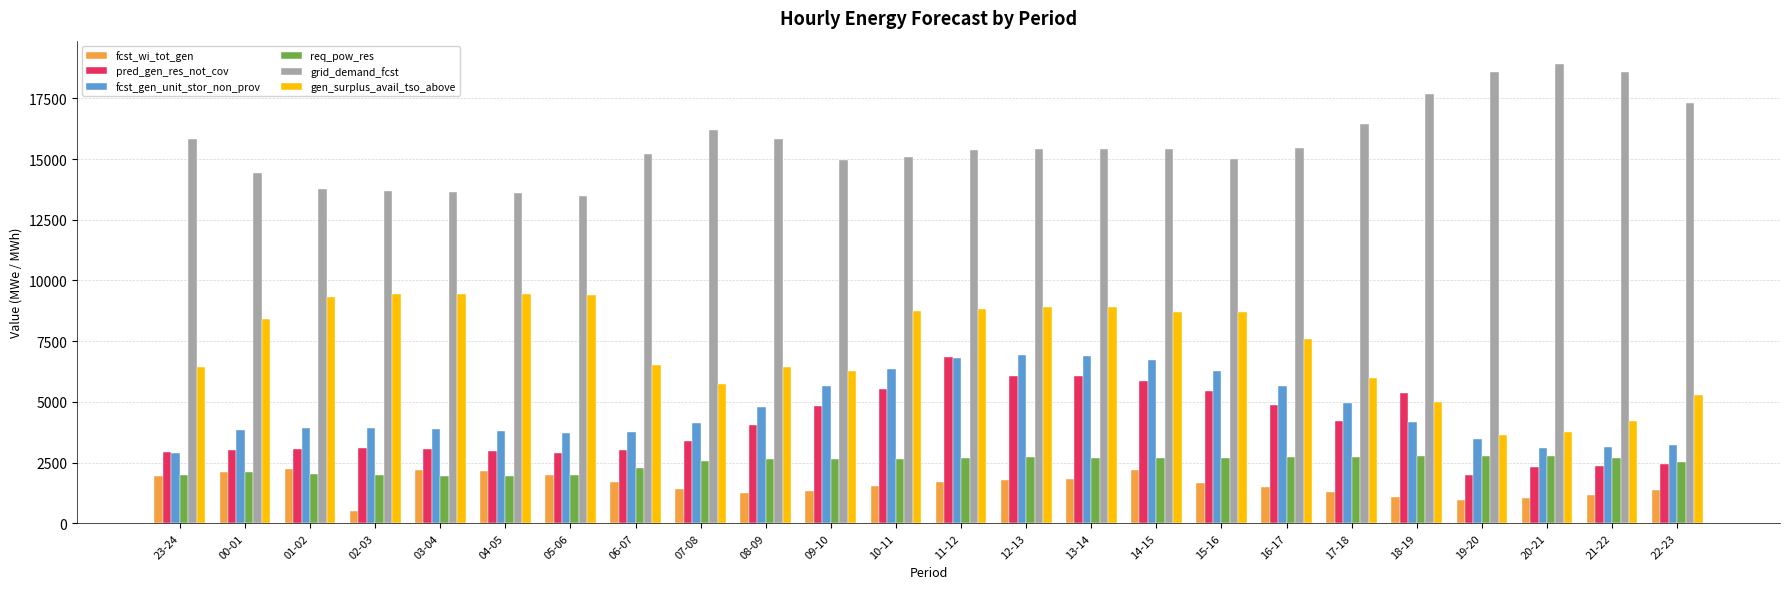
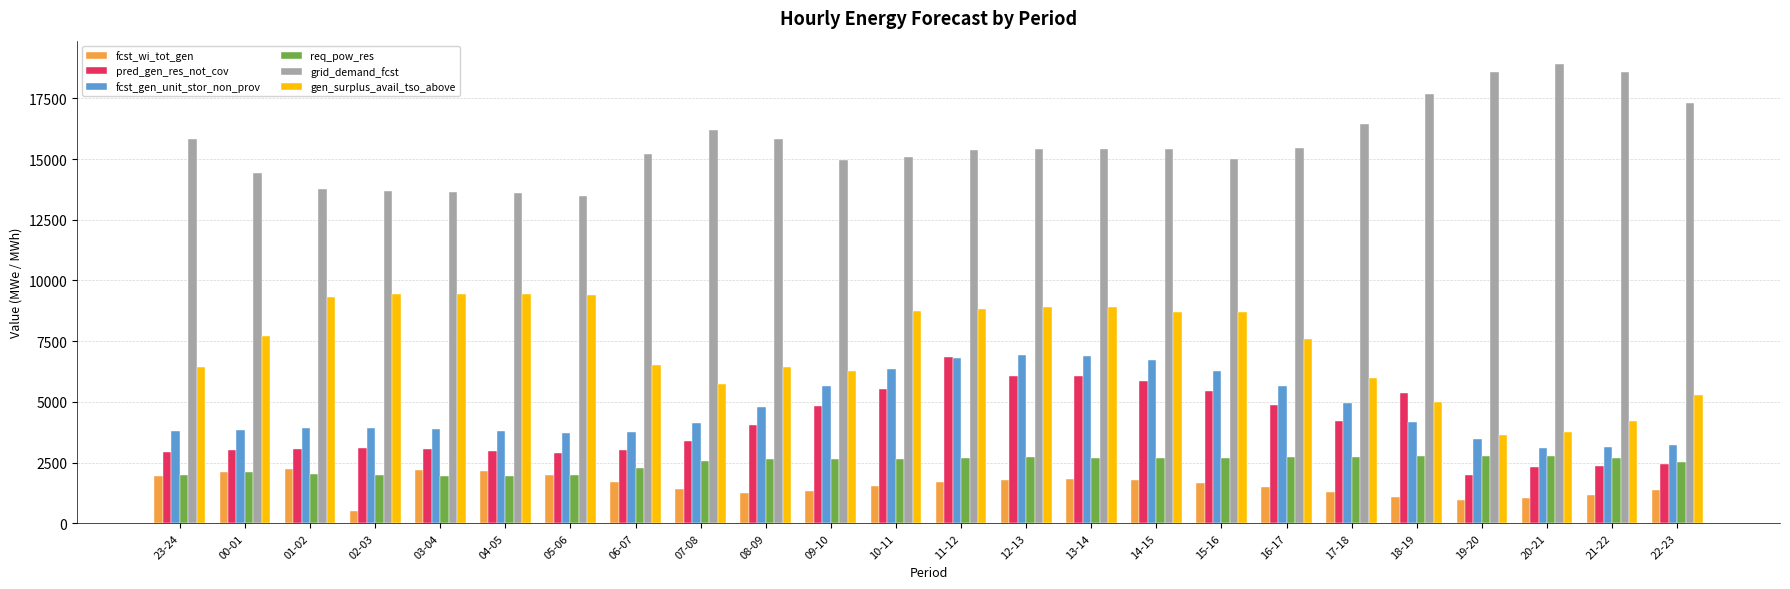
fcst_gen_unit_stor_non_prov, 23-24: 2900 -> 3800
gen_surplus_avail_tso_above, 00-01: 8400 -> 7700
fcst_wi_tot_gen, 14-15: 2200 -> 1800
